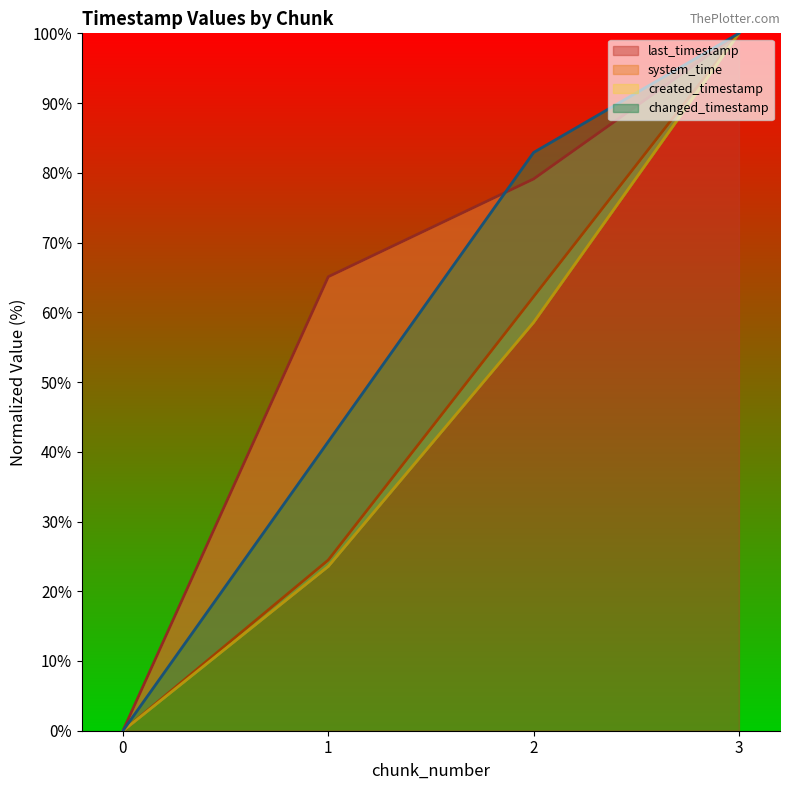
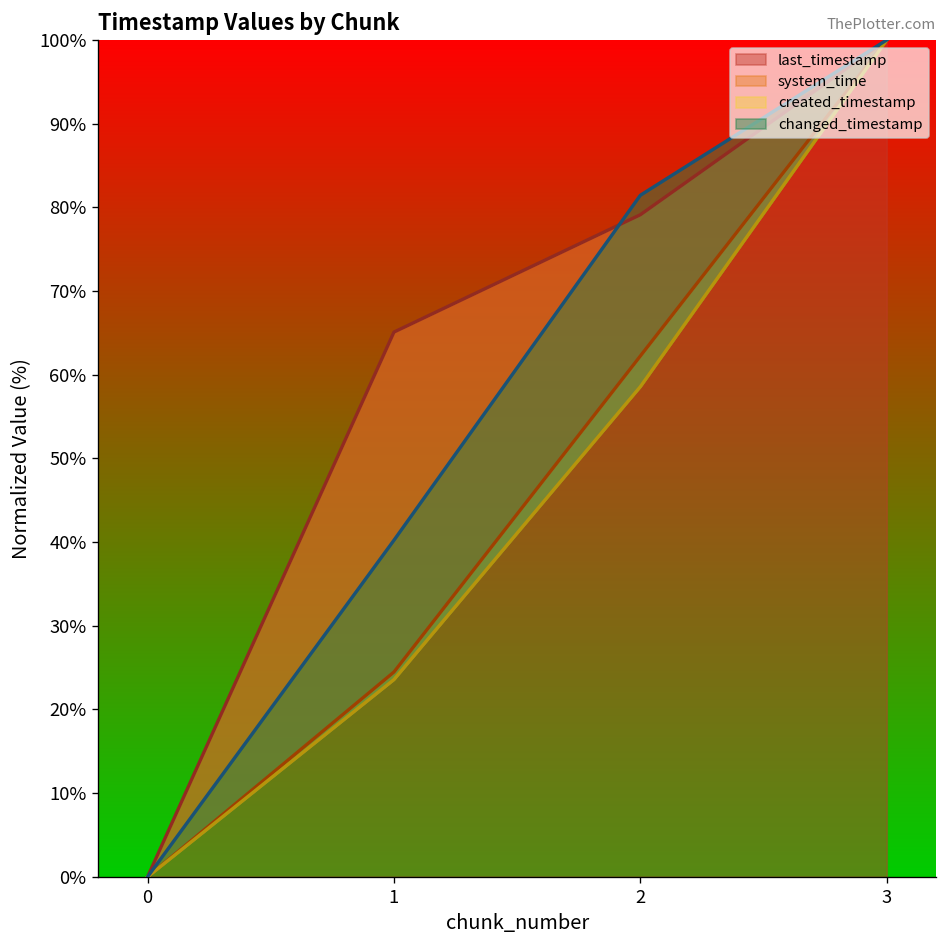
changed_timestamp, 1: 41% -> 40%
changed_timestamp, 2: 83% -> 81%
